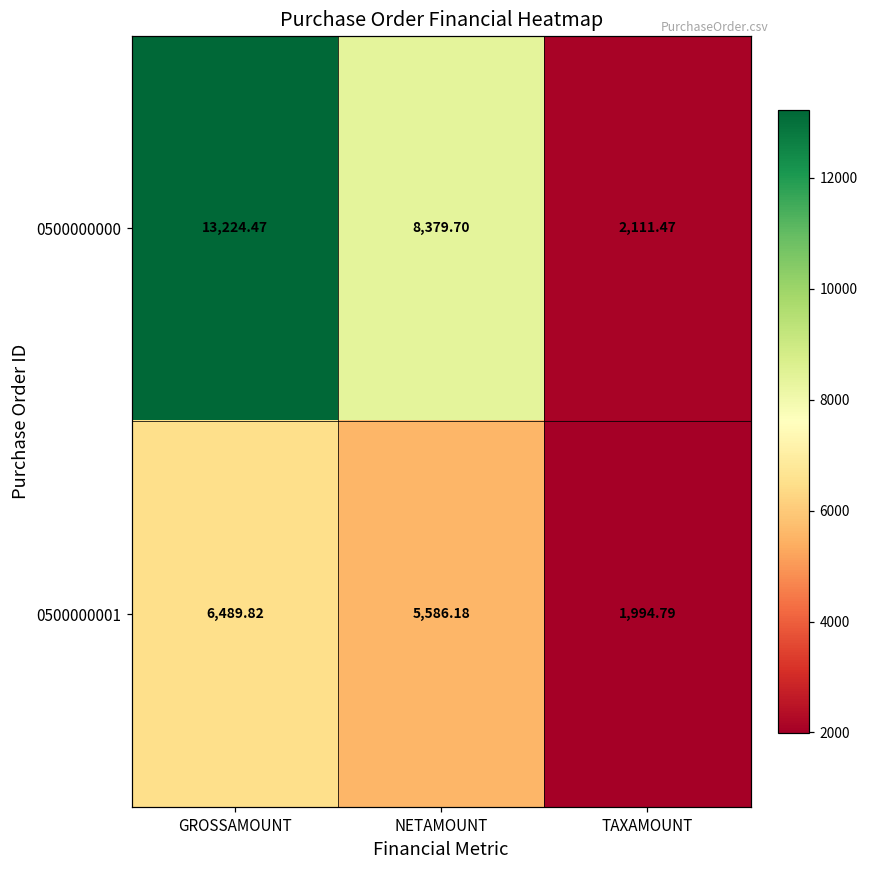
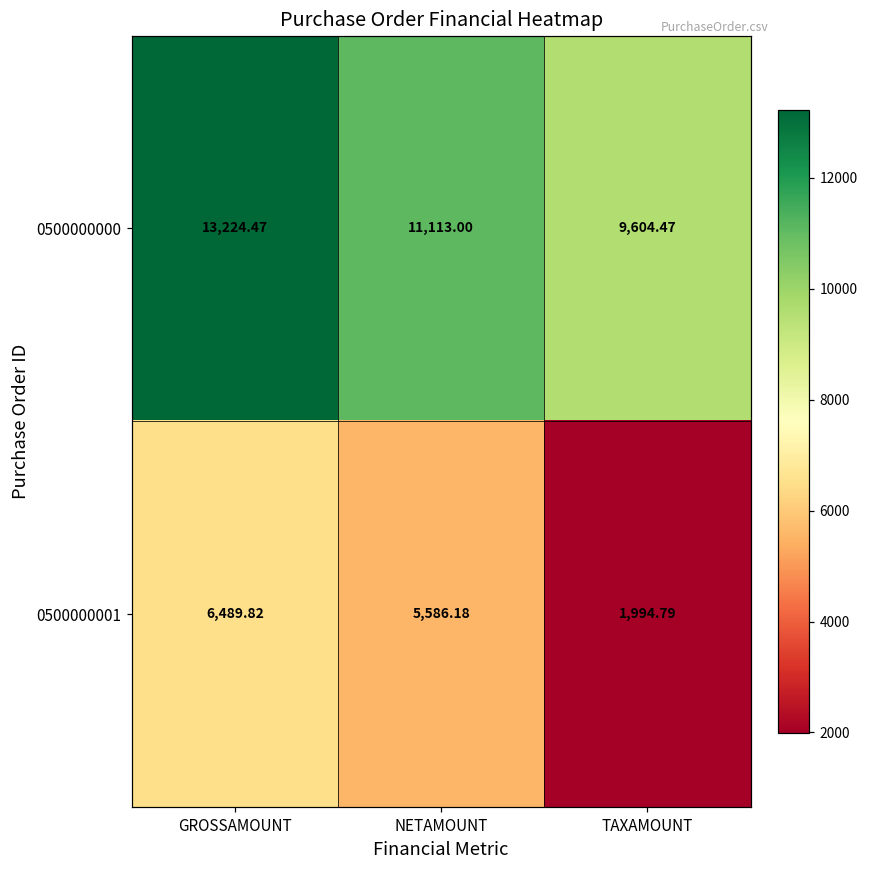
0500000000, NETAMOUNT: 8,379.70 -> 11,113.00
0500000000, TAXAMOUNT: 2,111.47 -> 9,604.47
